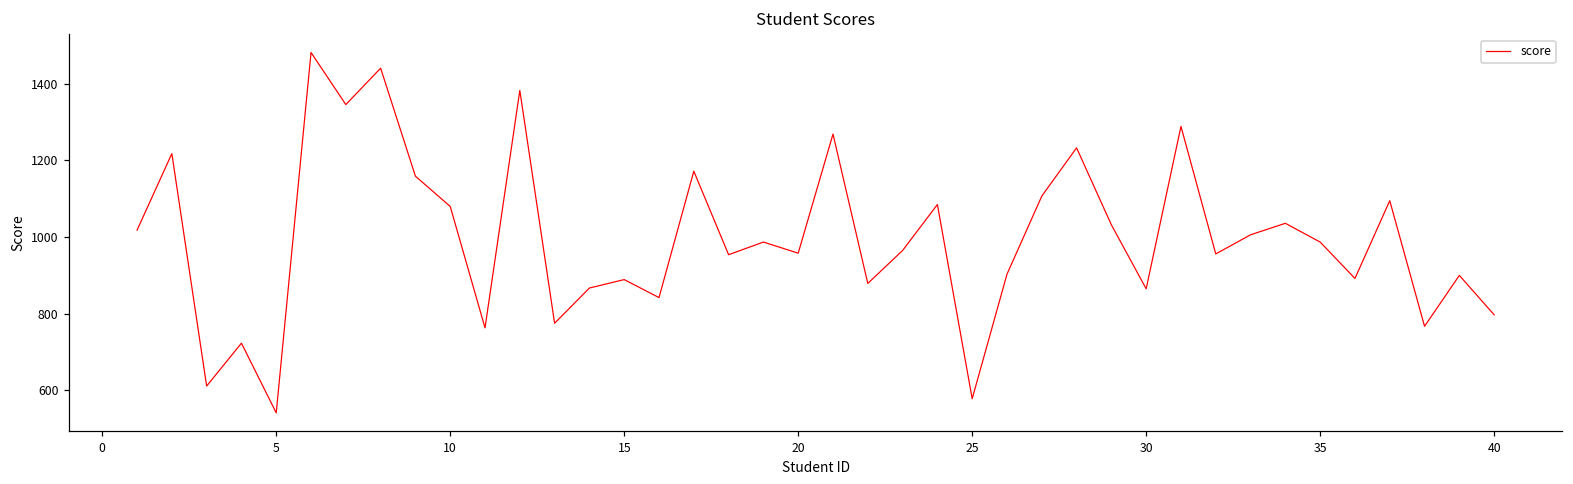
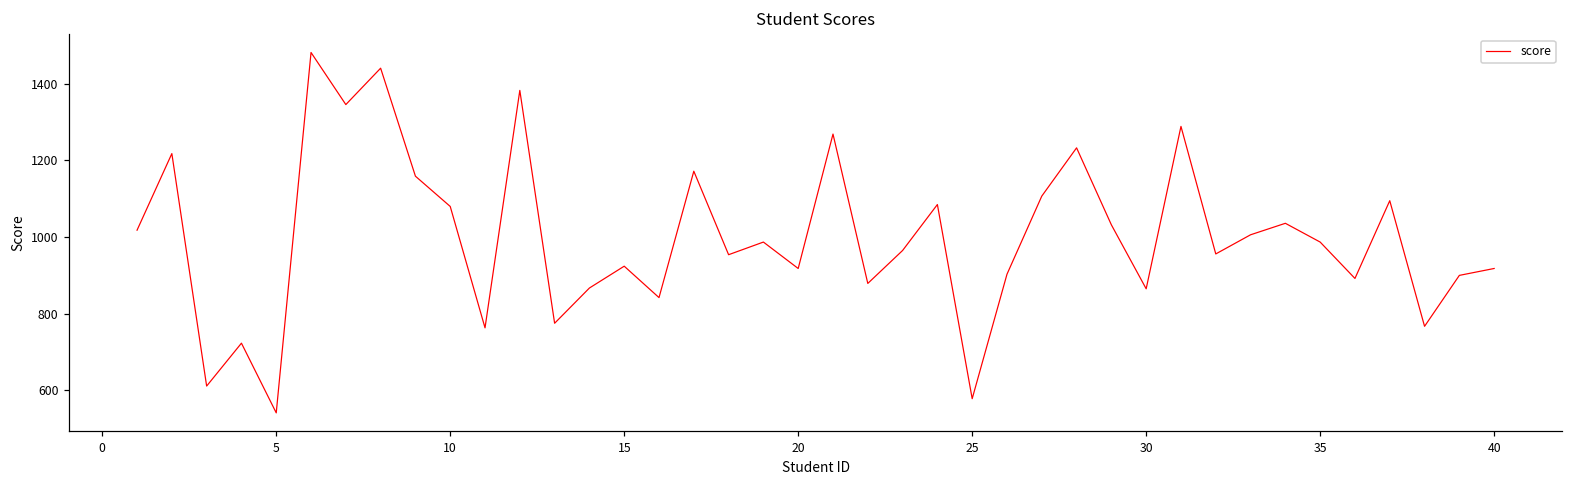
15: 890 -> 920
20: 960 -> 920
40: 800 -> 920
